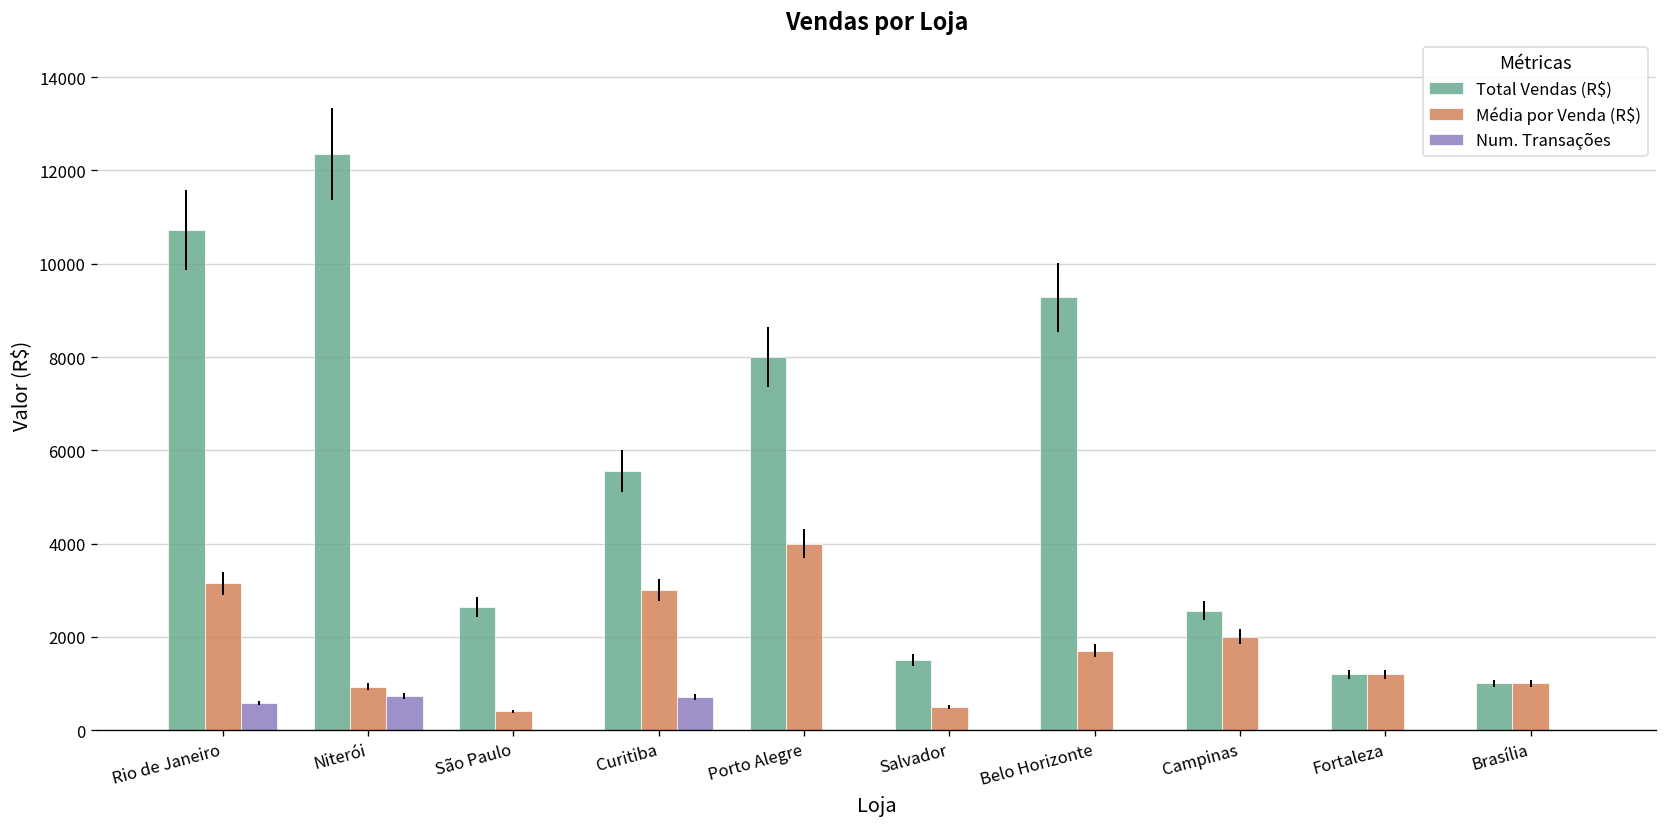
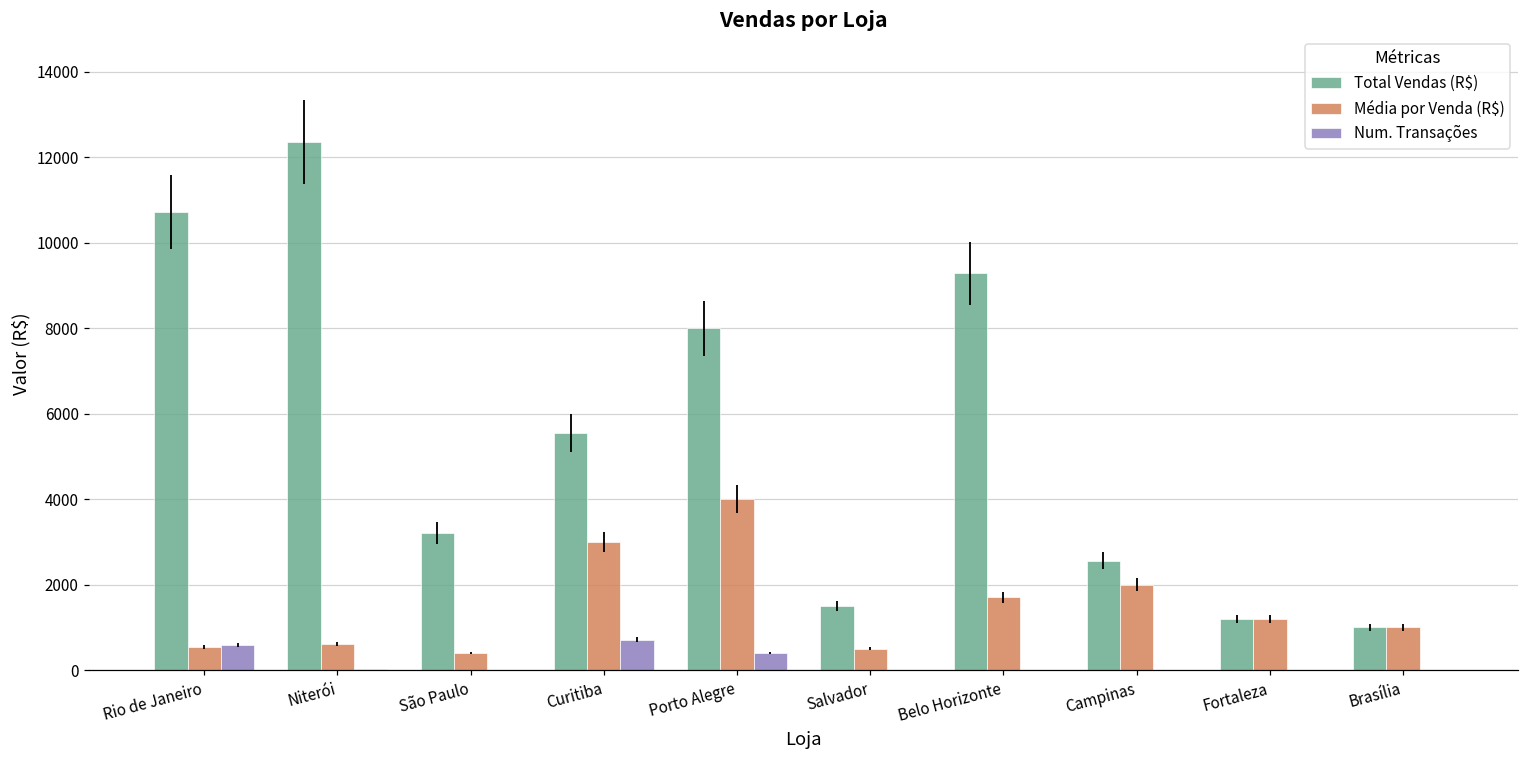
Média por Venda (R$), Rio de Janeiro: 3100 -> 500
Média por Venda (R$), Niterói: 900 -> 600
Num. Transações, Niterói: 700 -> 0
Total Vendas (R$), São Paulo: 2600 -> 3200
Num. Transações, Porto Alegre: 0 -> 400
